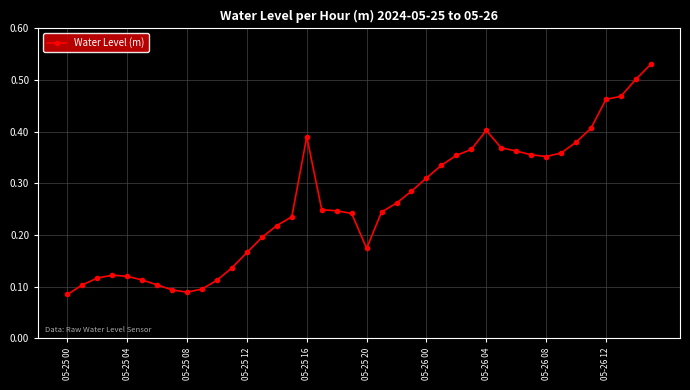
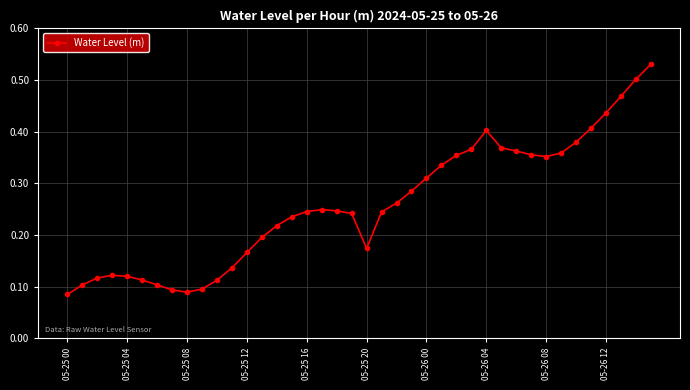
05-25 16: 0.39 -> 0.25
05-26 12: 0.46 -> 0.44
